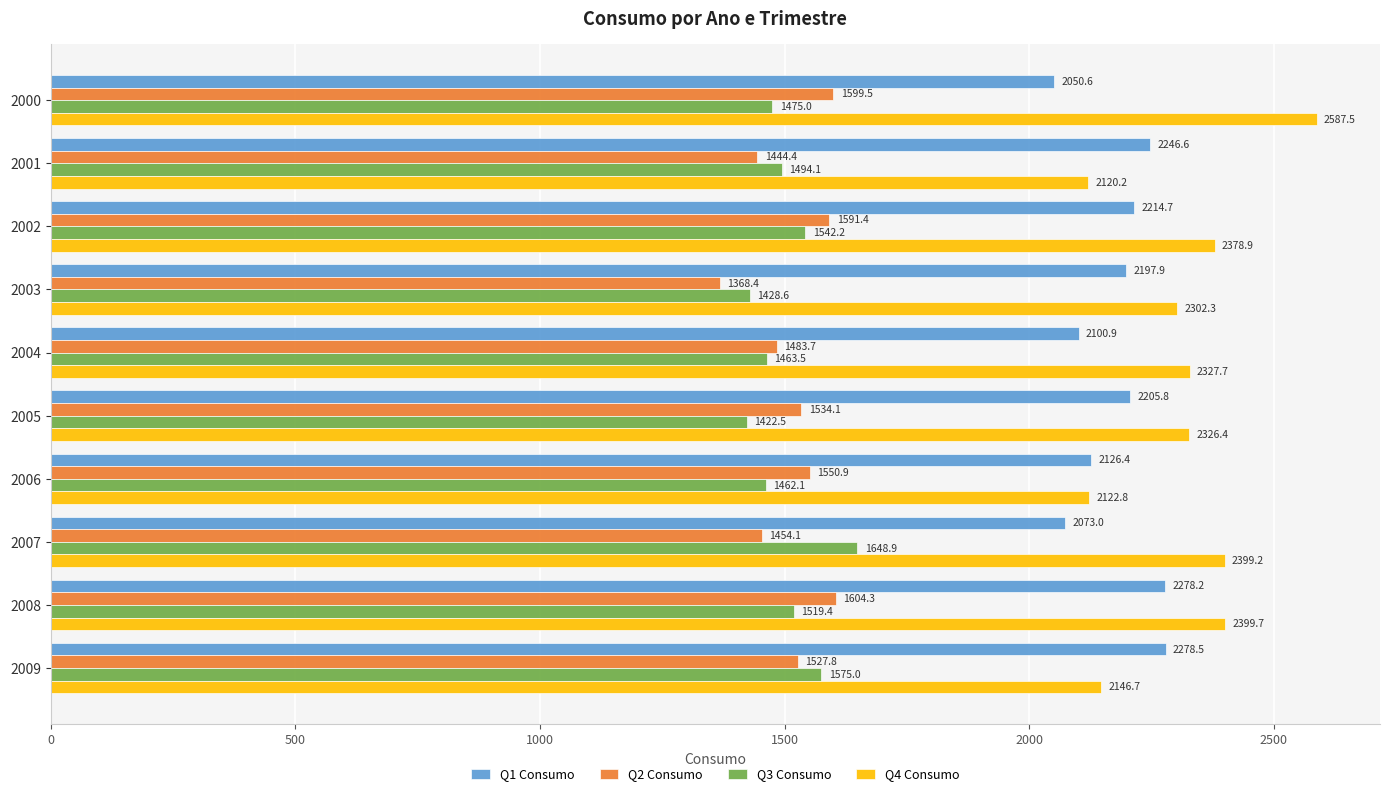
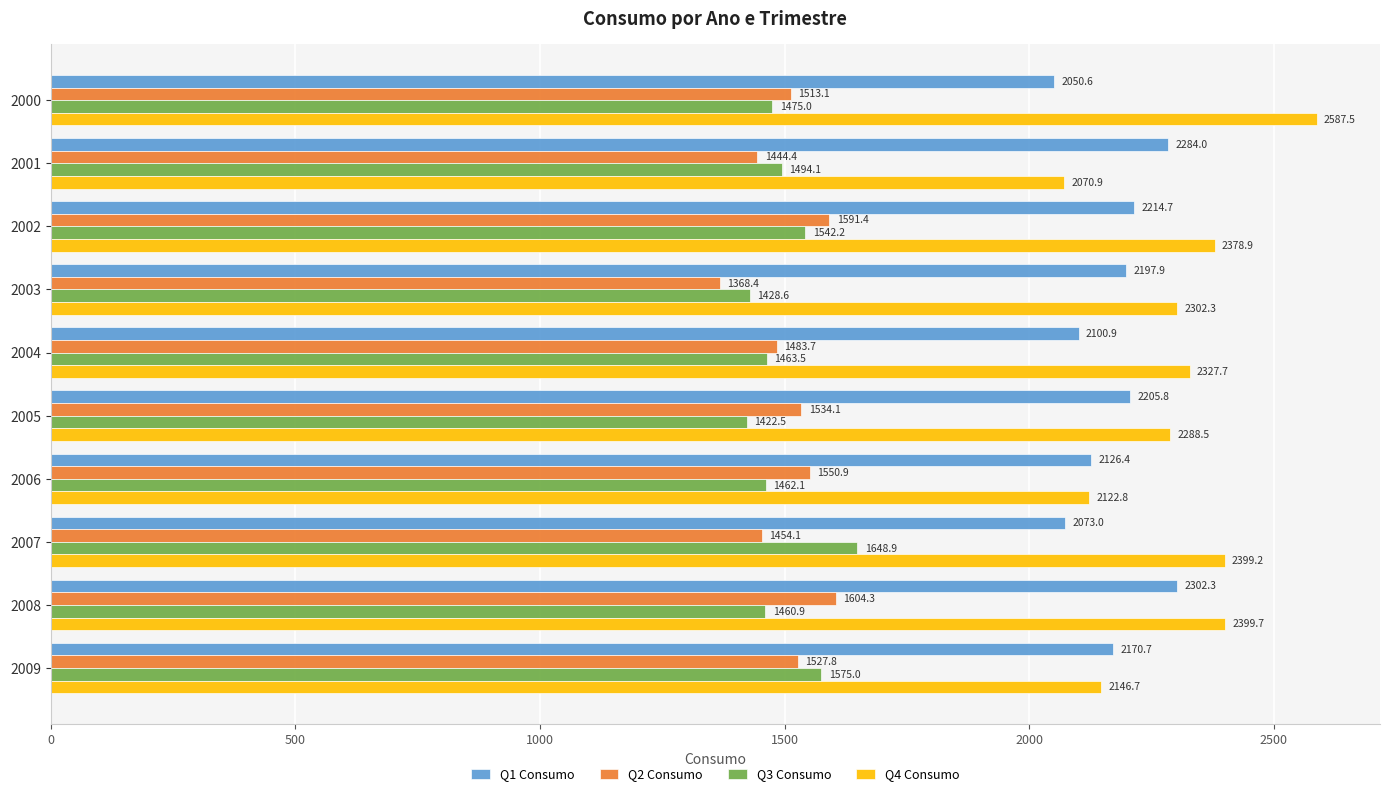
Q2 Consumo, 2000: 1599.5 -> 1513.1
Q1 Consumo, 2001: 2246.6 -> 2284.0
Q4 Consumo, 2001: 2120.2 -> 2070.9
Q4 Consumo, 2005: 2326.4 -> 2288.5
Q1 Consumo, 2008: 2278.2 -> 2302.3
Q3 Consumo, 2008: 1519.4 -> 1460.9
Q1 Consumo, 2009: 2278.5 -> 2170.7
